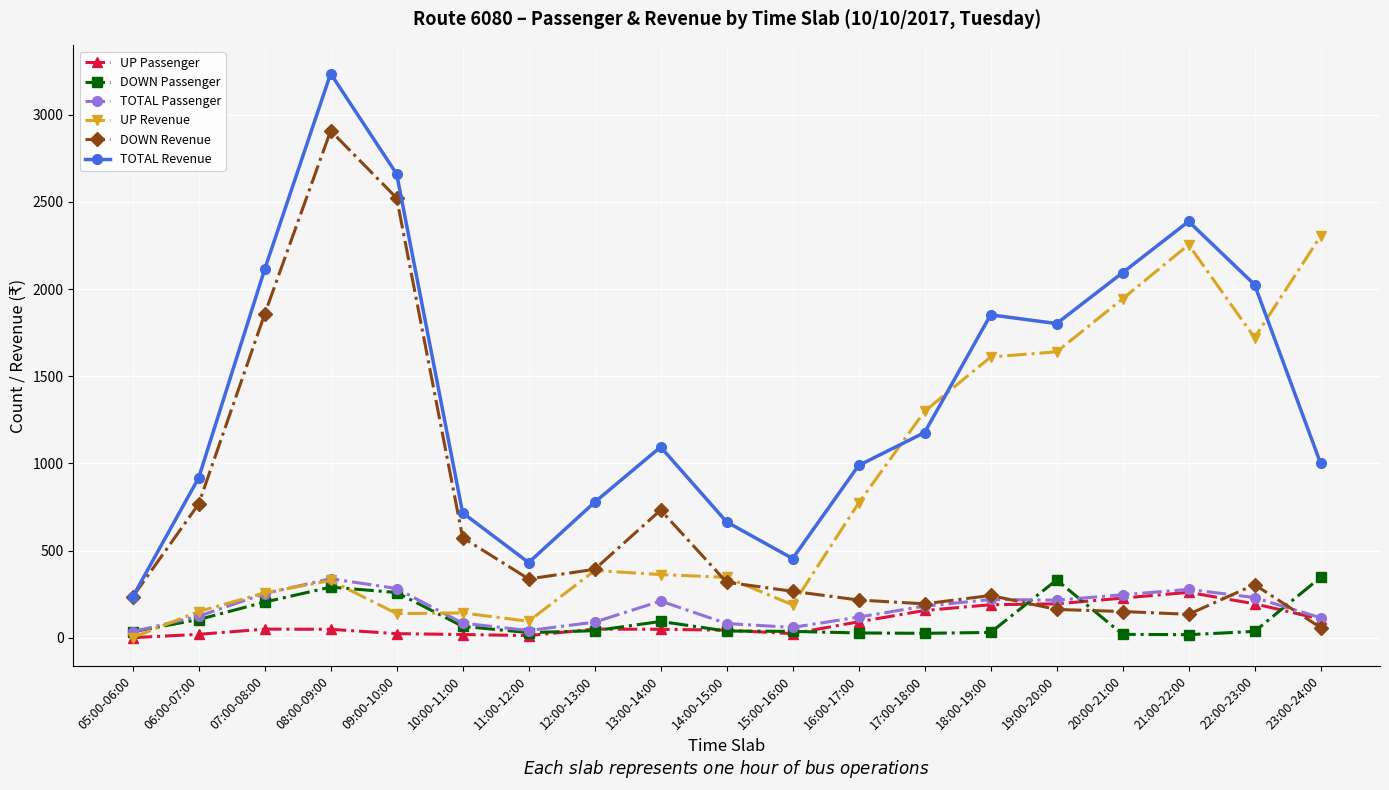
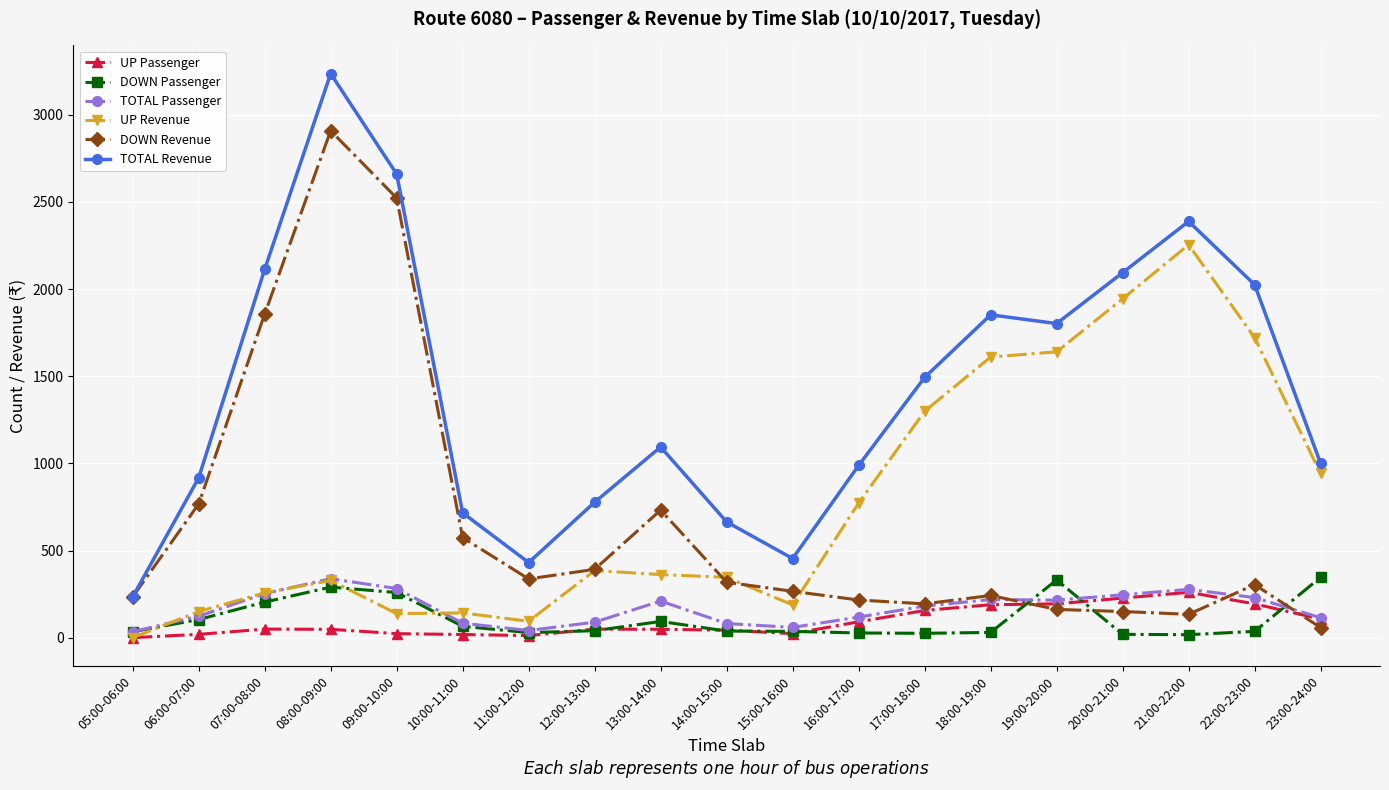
TOTAL Revenue, 17:00-18:00: 1180 -> 1490
UP Revenue, 23:00-24:00: 2300 -> 940
